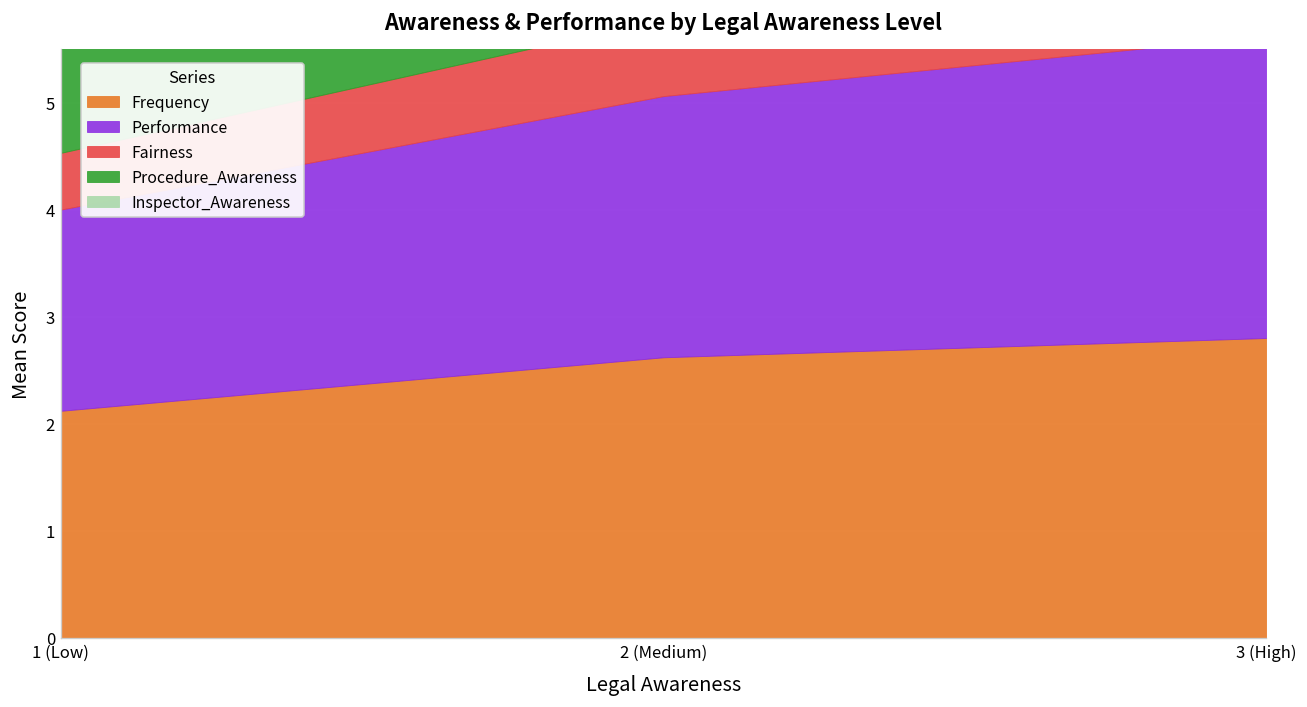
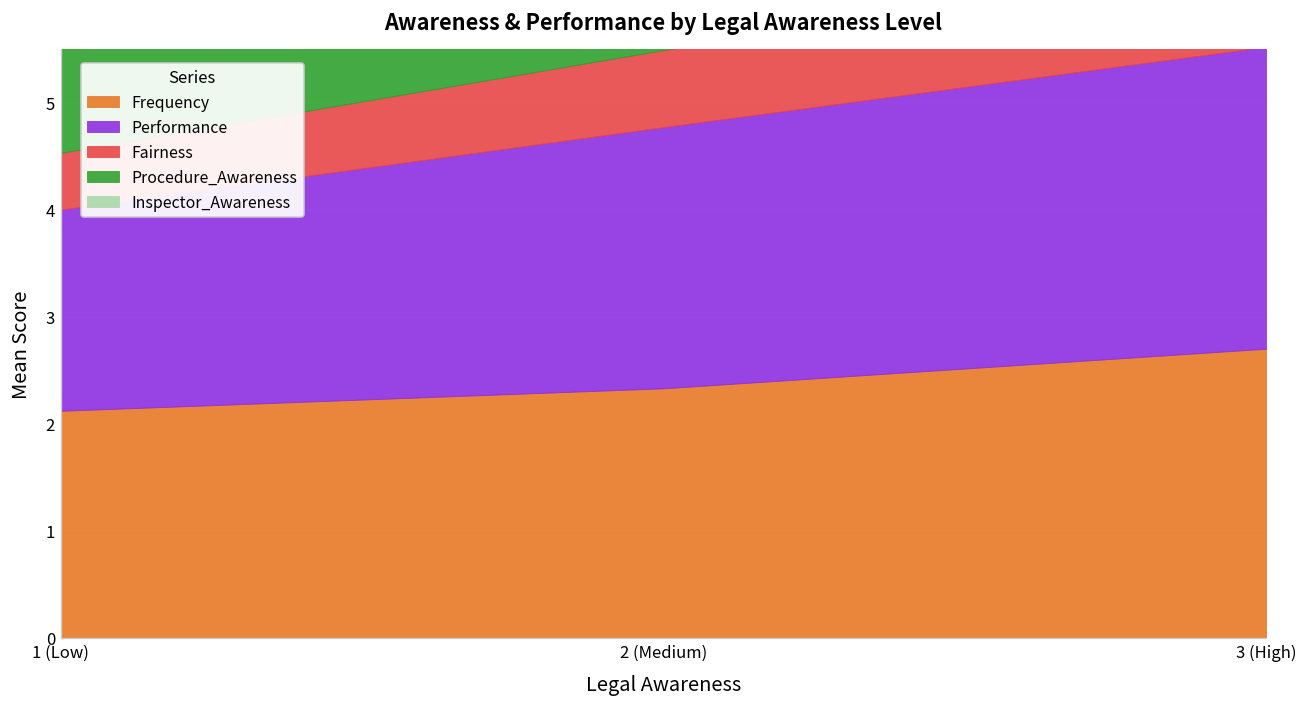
Frequency, 2 (Medium): 2.6 -> 2.3
Frequency, 3 (High): 2.8 -> 2.7
